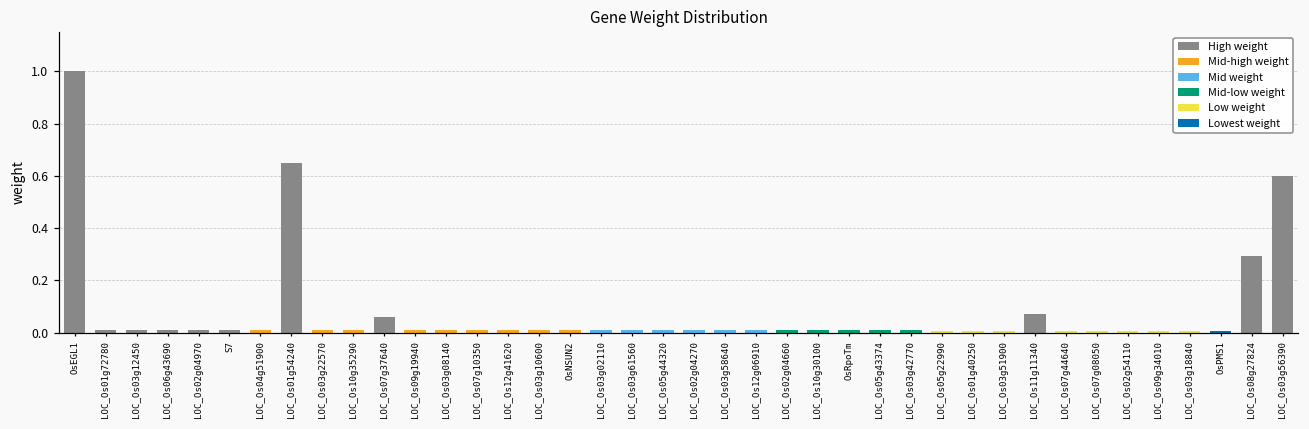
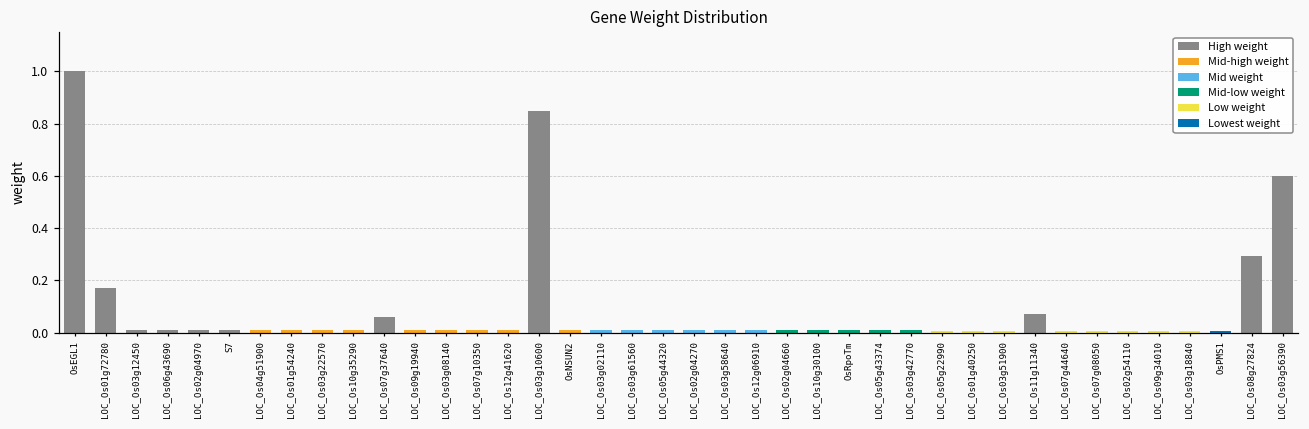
LOC_Os01g72780: 0.01 -> 0.17
LOC_Os01g54240: 0.65 -> 0.01
LOC_Os03g10600: 0.01 -> 0.85
